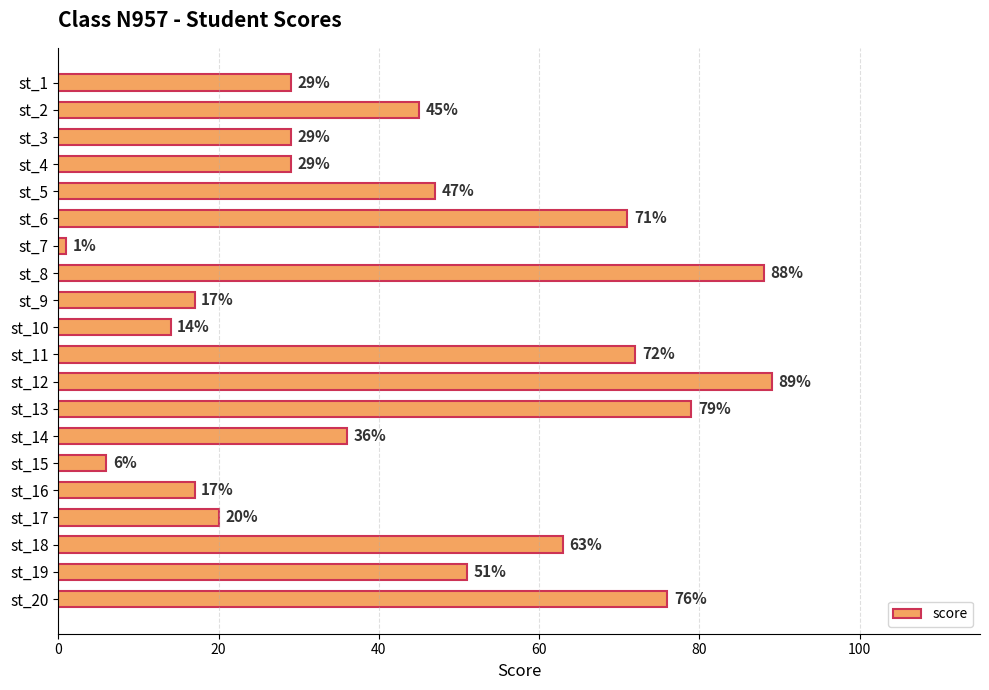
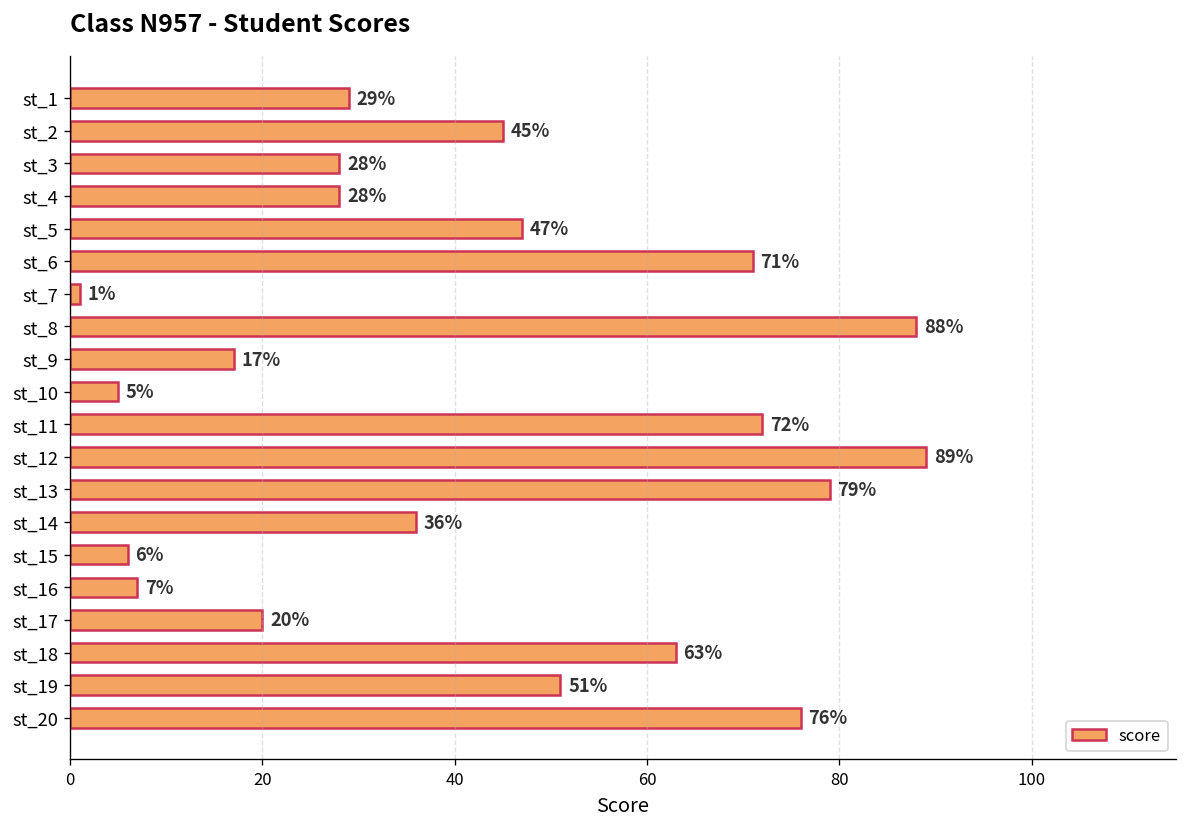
st_3: 29% -> 28%
st_4: 29% -> 28%
st_10: 14% -> 5%
st_16: 17% -> 7%
